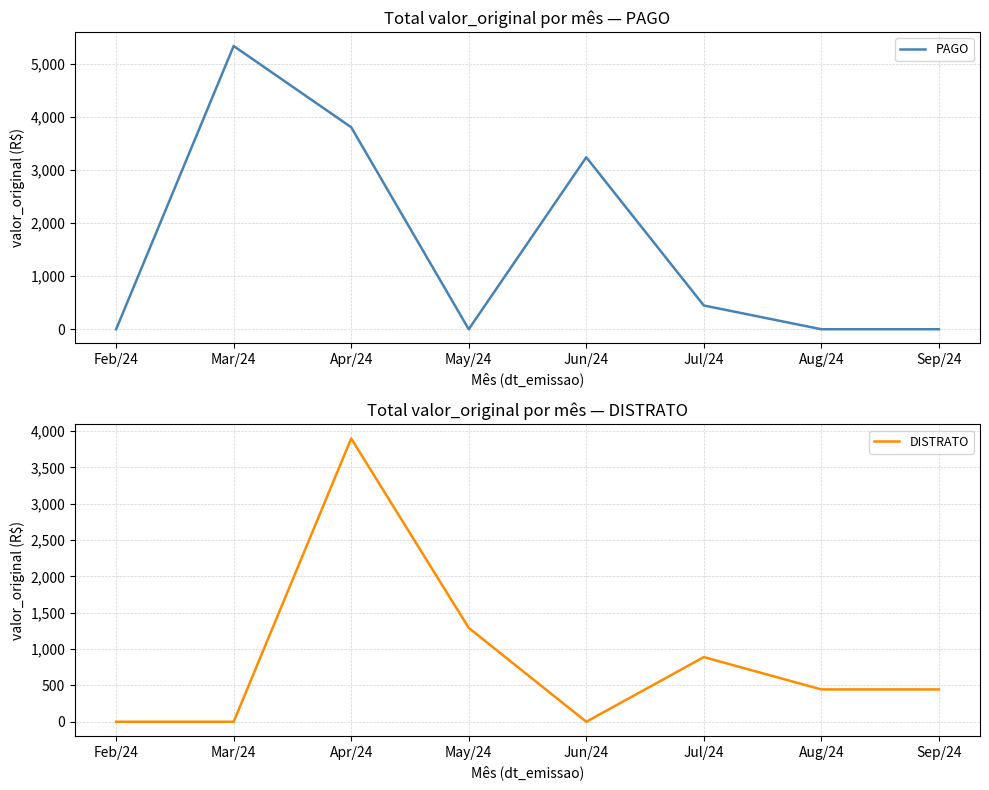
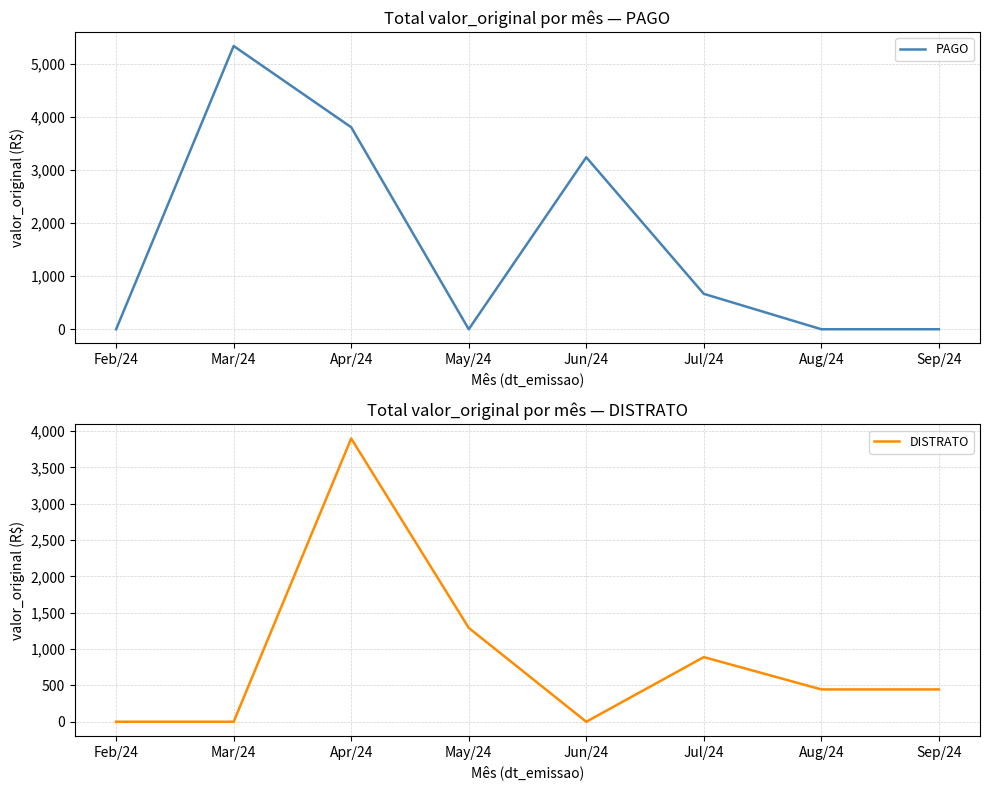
Total valor_original por mês — PAGO, Jul/24: 400 -> 700
